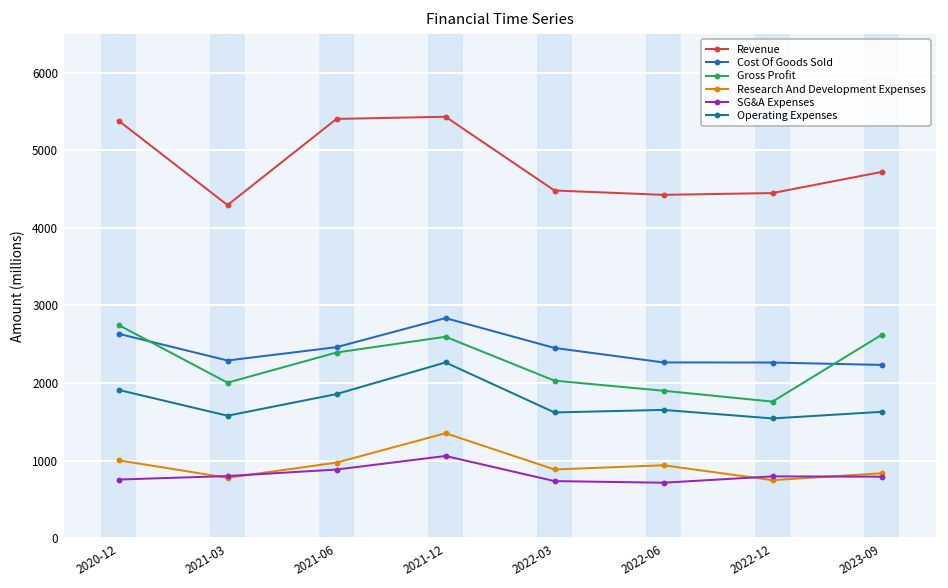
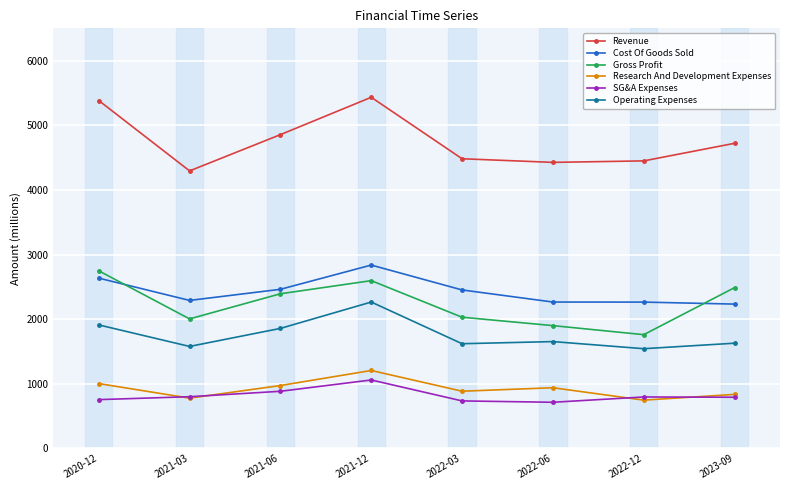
Revenue, 2021-06: 5400 -> 4900
Research And Development Expenses, 2021-12: 1400 -> 1200
Gross Profit, 2023-09: 2600 -> 2500
